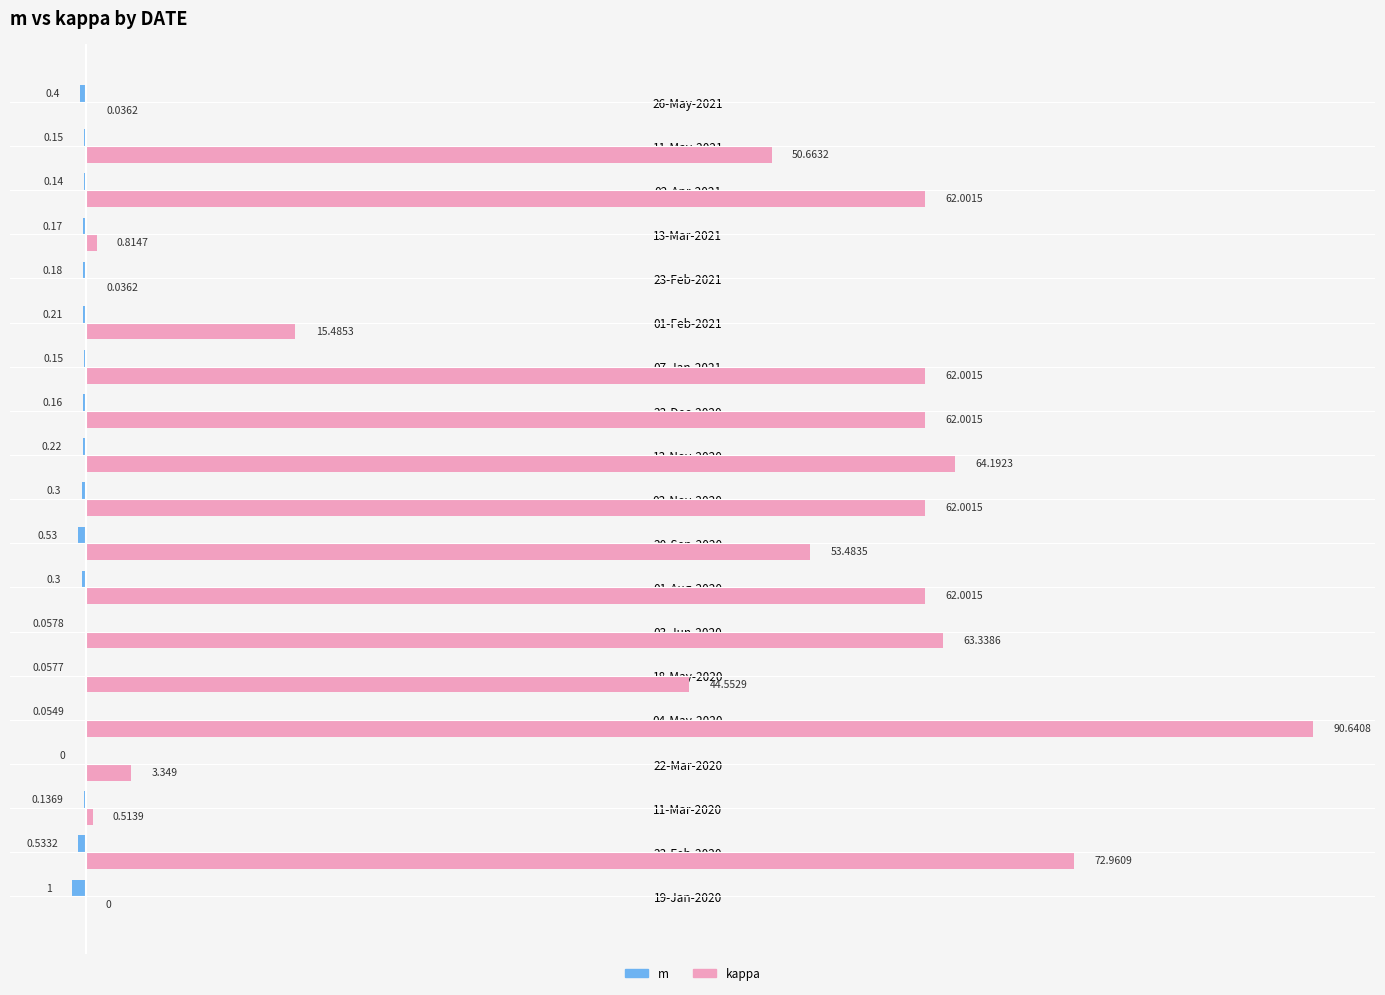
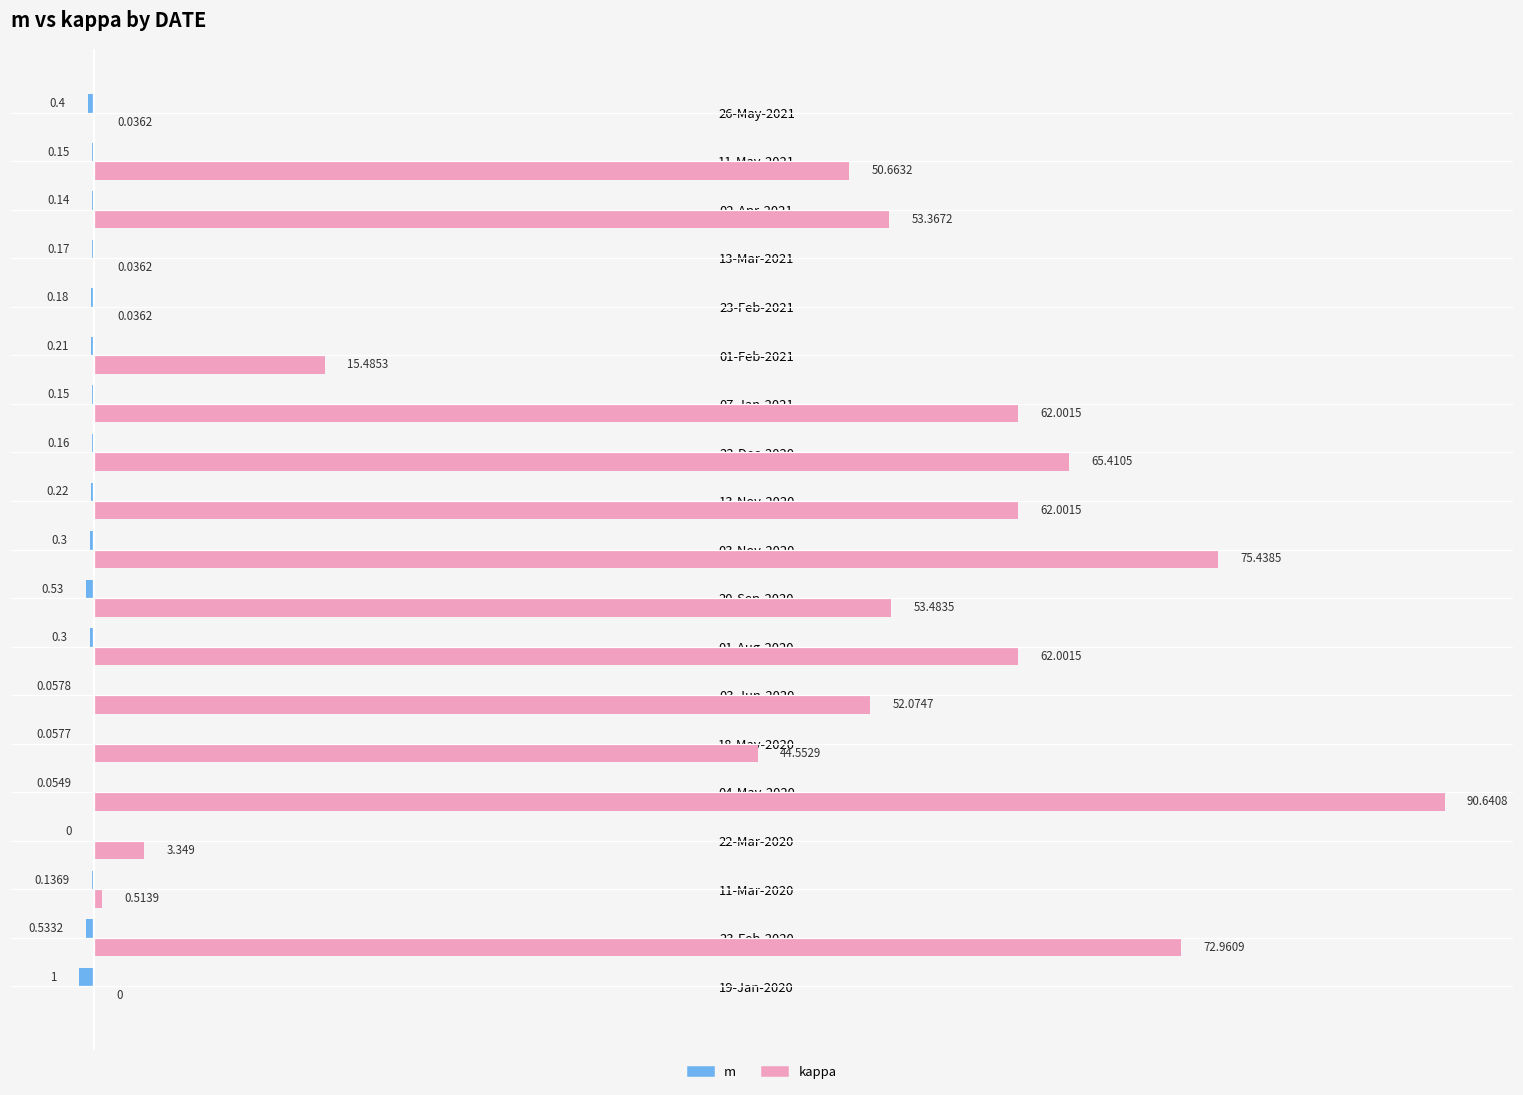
kappa, 02-Apr-2021: 62.0015 -> 53.3672
kappa, 13-Mar-2021: 0.8147 -> 0.0362
kappa, 23-Dec-2020: 62.0015 -> 65.4105
kappa, 13-Nov-2020: 64.1923 -> 62.0015
kappa, 03-Nov-2020: 62.0015 -> 75.4385
kappa, 03-Jun-2020: 63.3386 -> 52.0747
